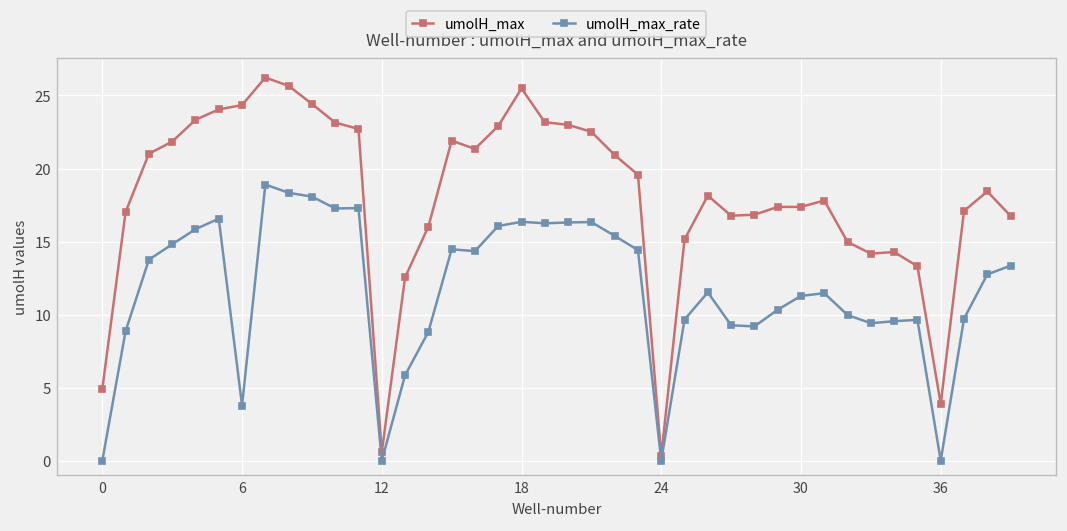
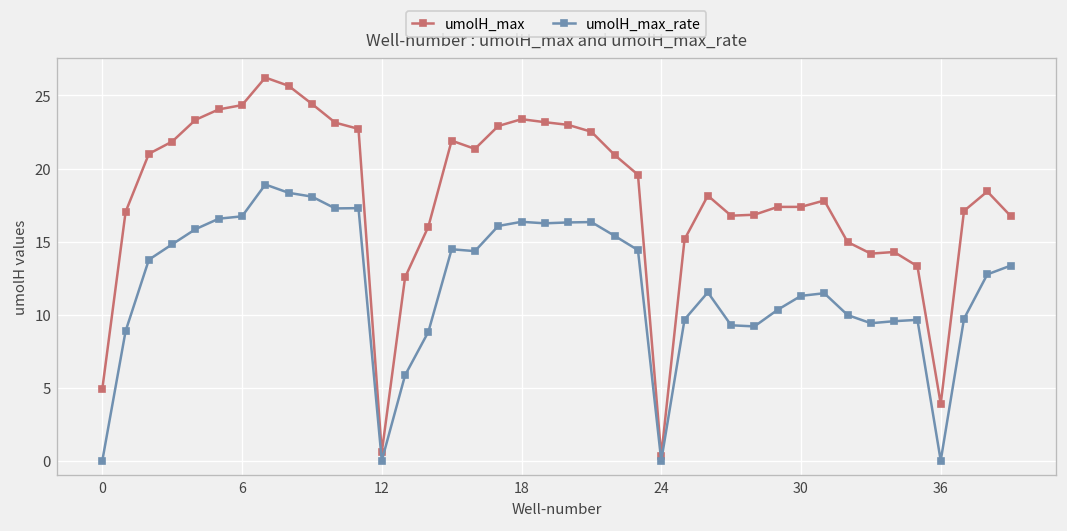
umolH_max_rate, 6: 3.8 -> 16.7
umolH_max, 18: 25.5 -> 23.4
